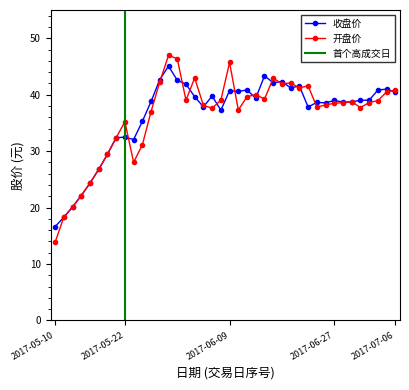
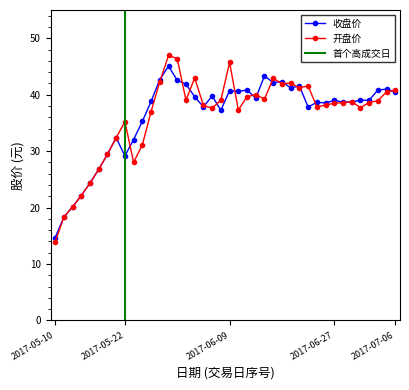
收盘价, 2017-05-10: 17 -> 15
收盘价, 2017-05-22: 32 -> 29
